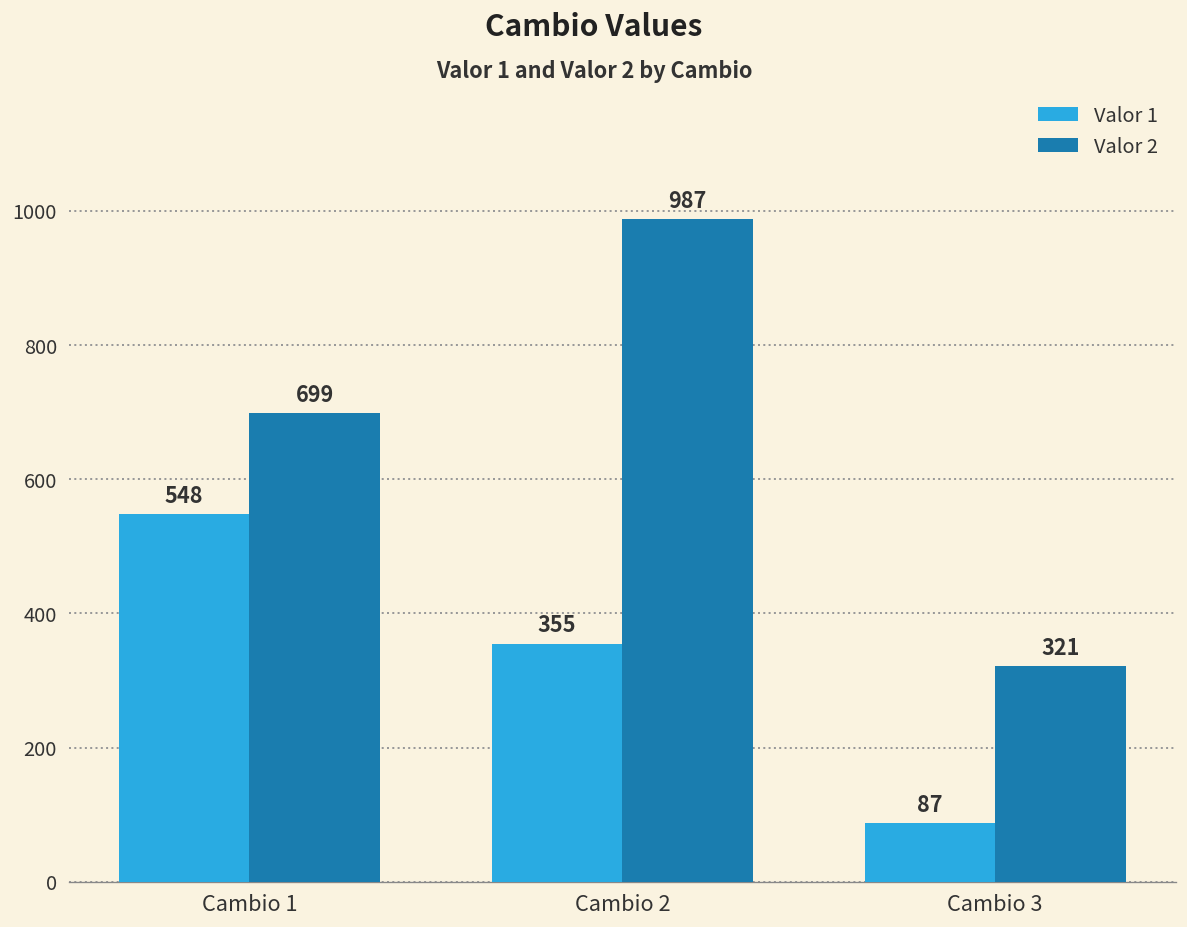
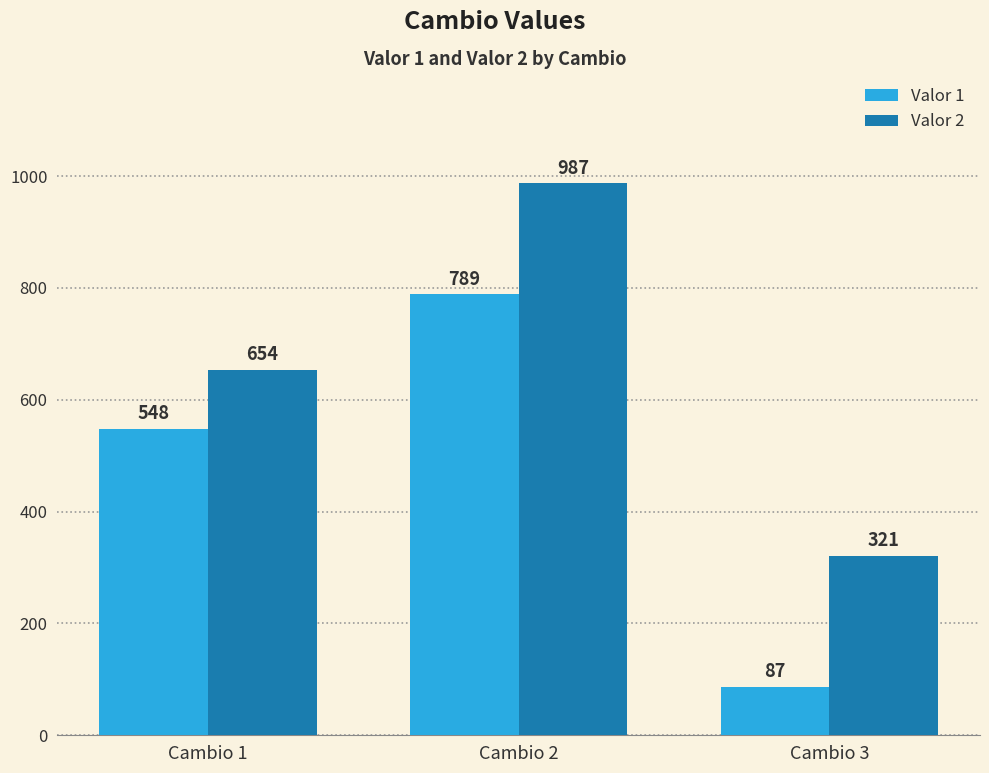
Valor 2, Cambio 1: 699 -> 654
Valor 1, Cambio 2: 355 -> 789
